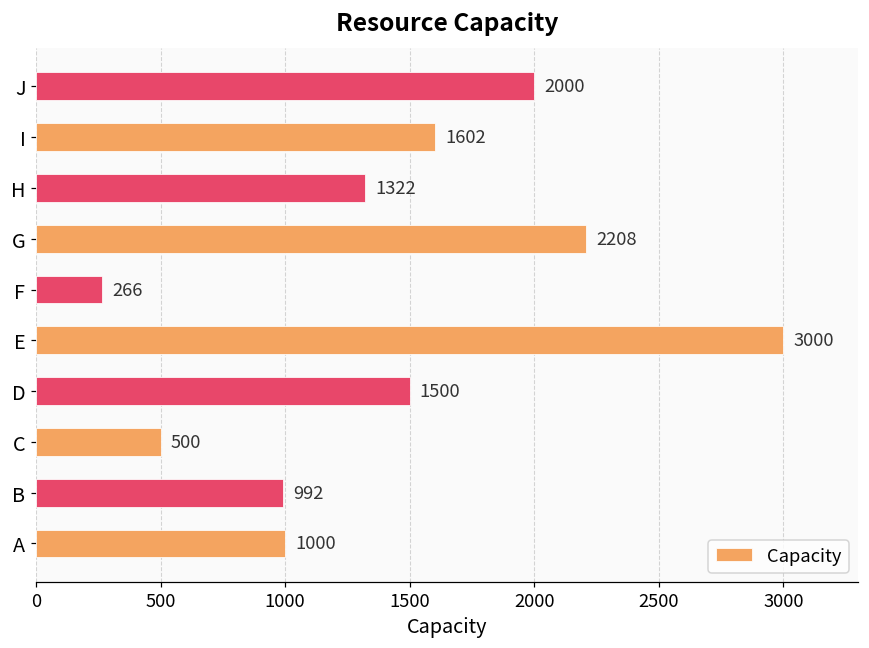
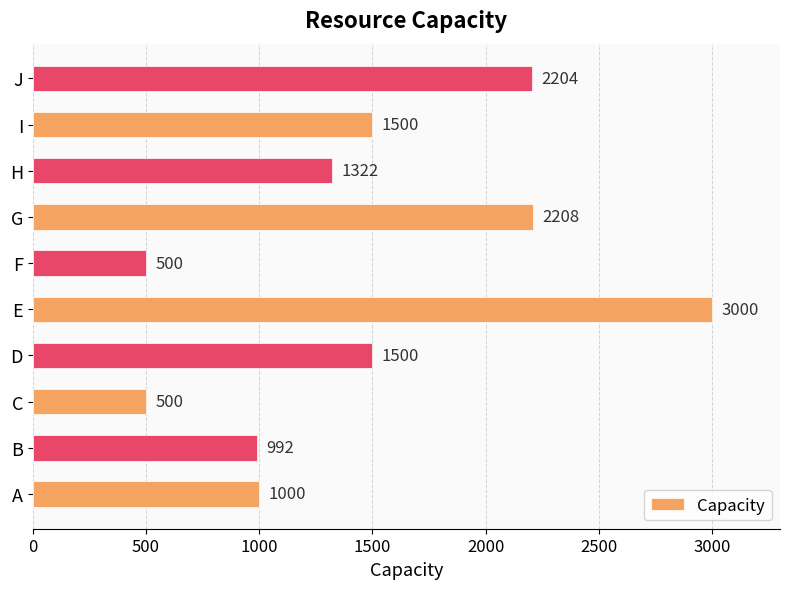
J: 2000 -> 2204
I: 1602 -> 1500
F: 266 -> 500
